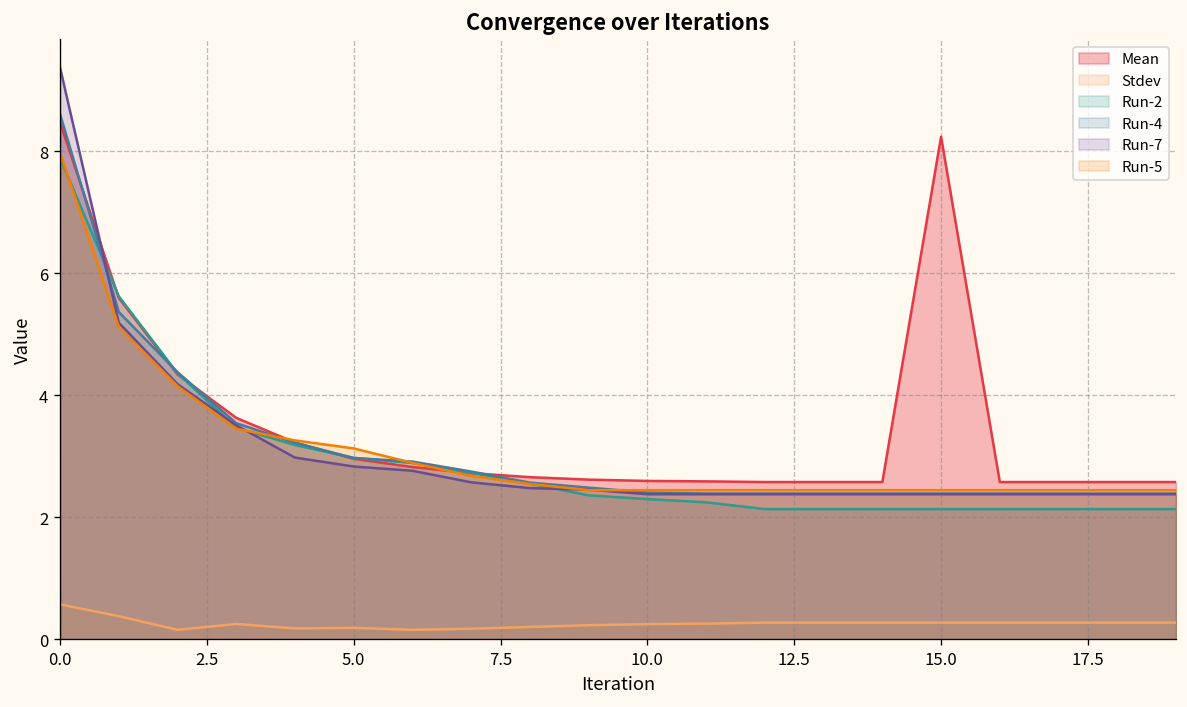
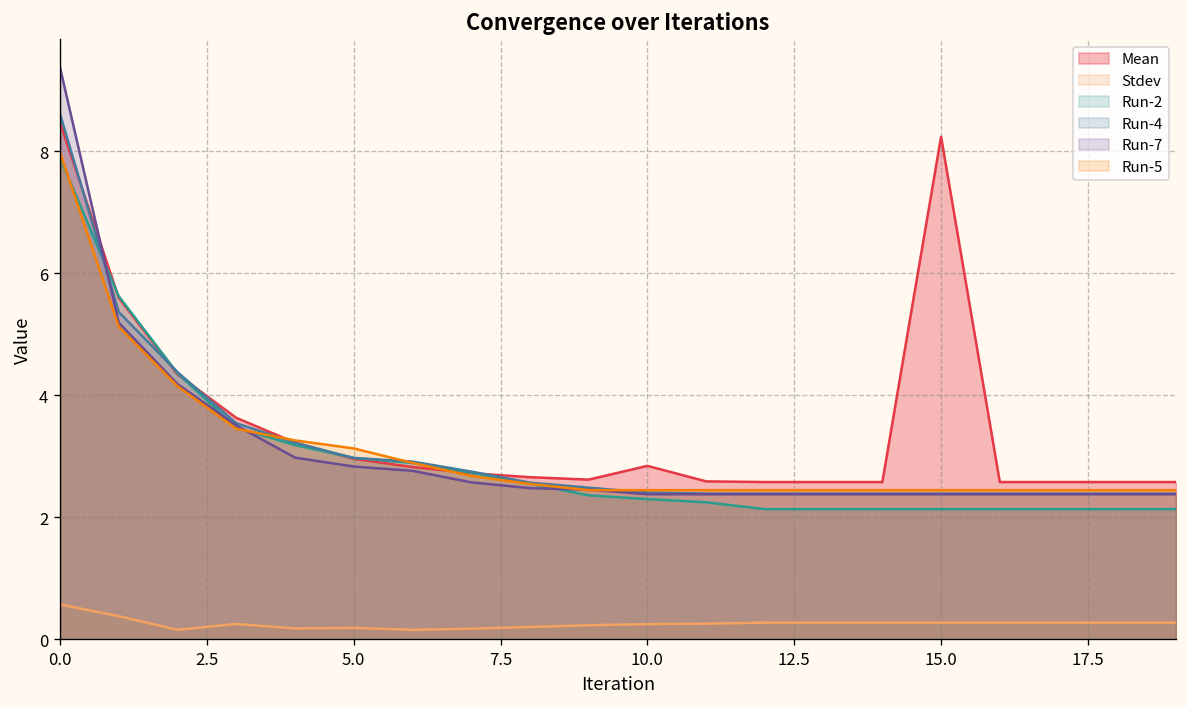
Mean, 10.0: 2.6 -> 2.8
